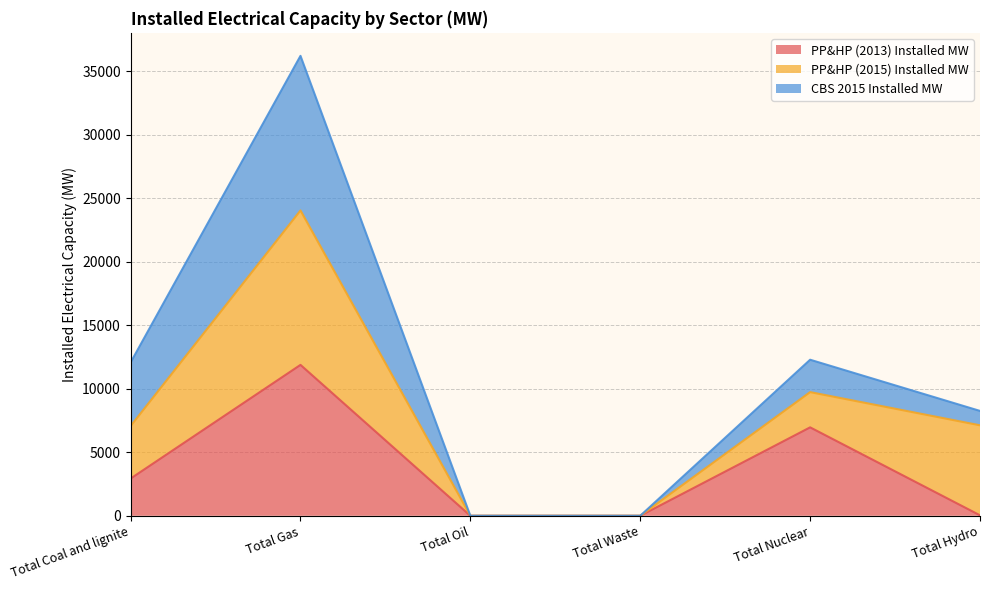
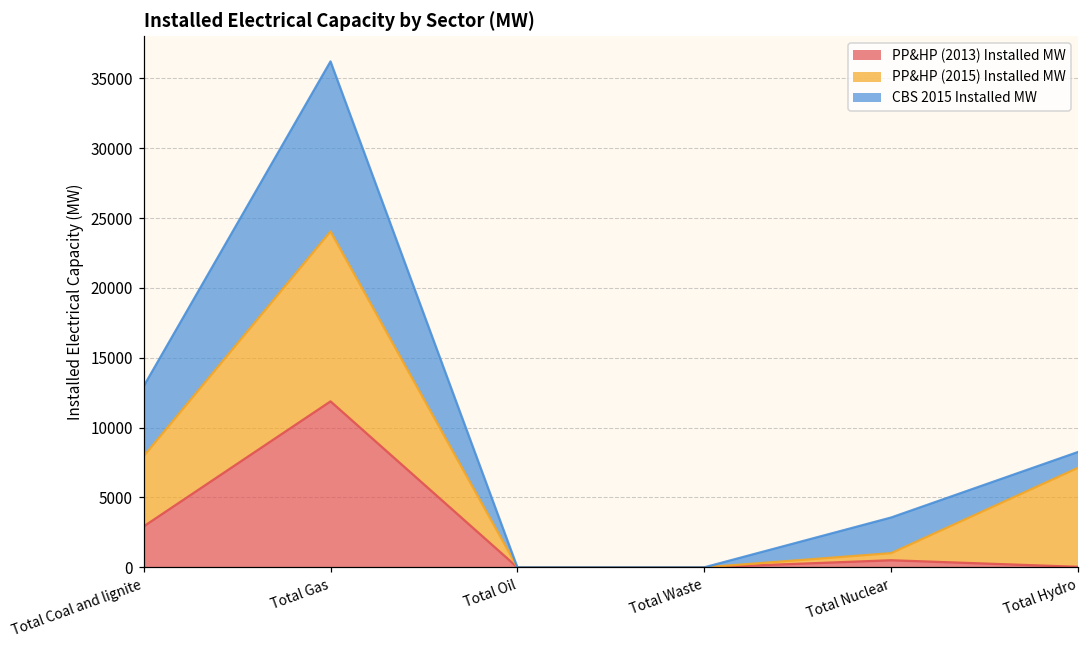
PP&HP (2015) Installed MW, Total Coal and lignite: 4100 -> 5000
PP&HP (2013) Installed MW, Total Nuclear: 7000 -> 500
PP&HP (2015) Installed MW, Total Nuclear: 2800 -> 500
